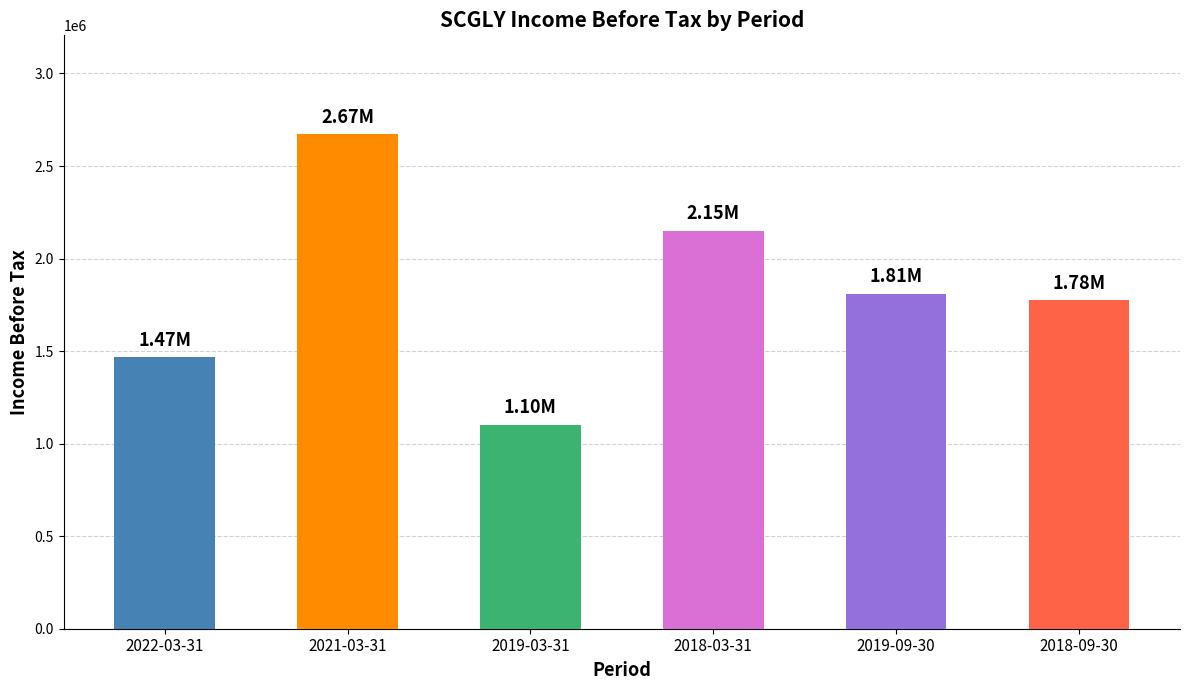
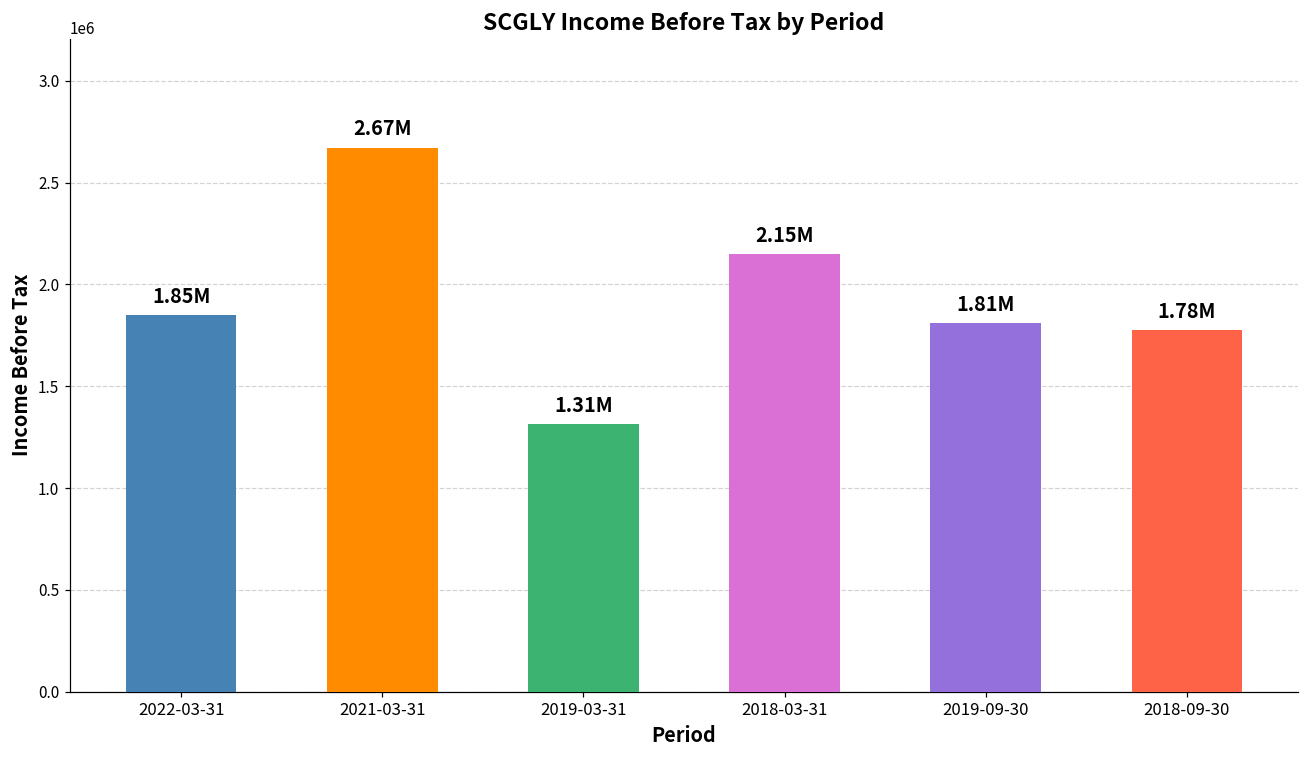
2022-03-31: 1.47M -> 1.85M
2019-03-31: 1.10M -> 1.31M
